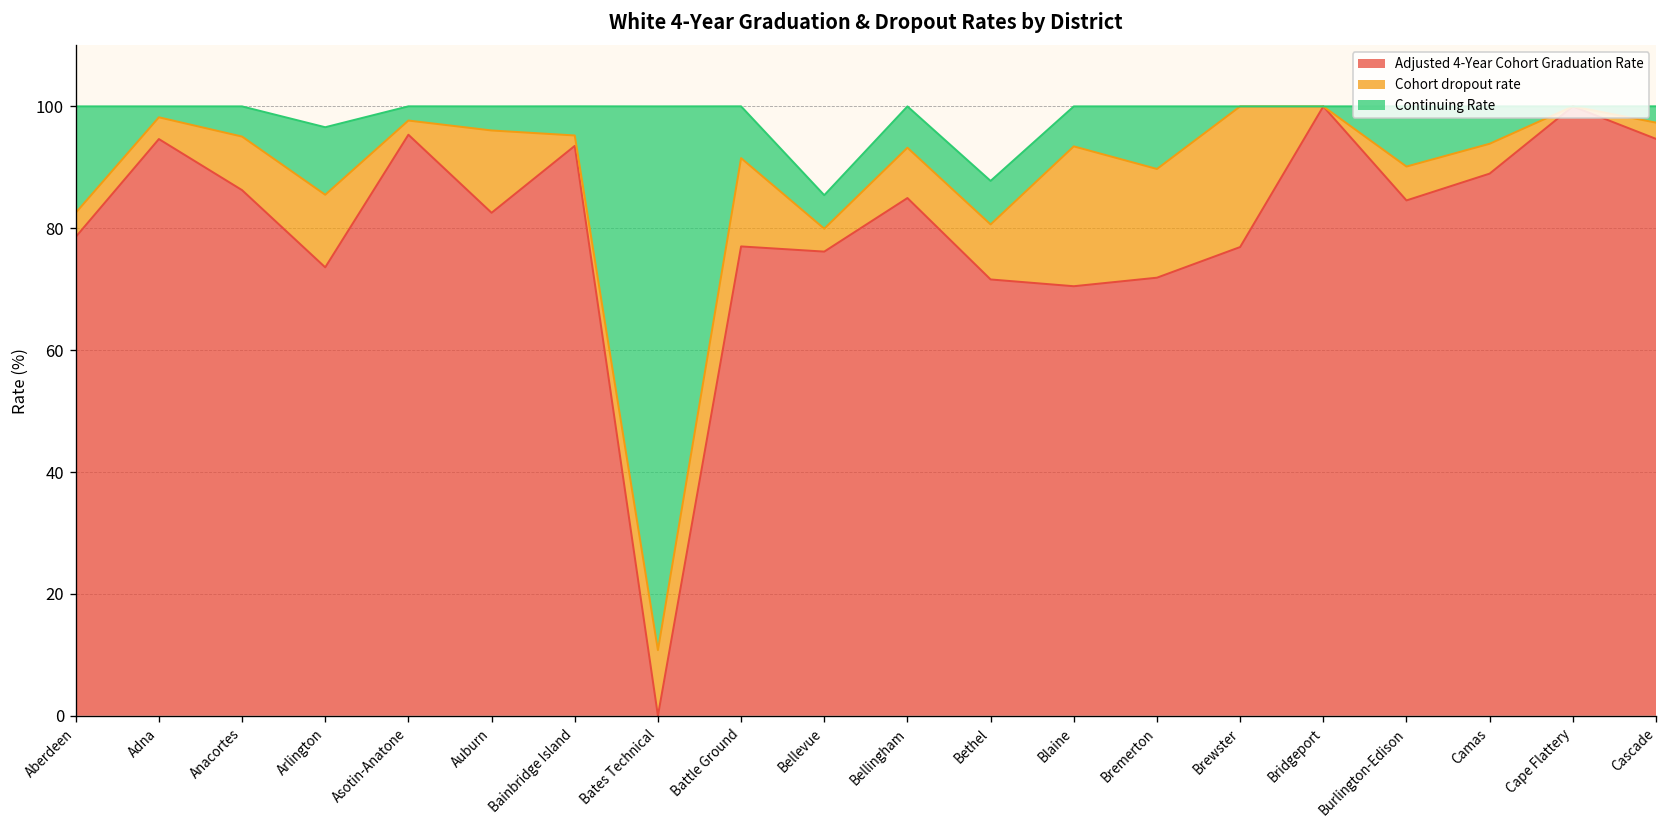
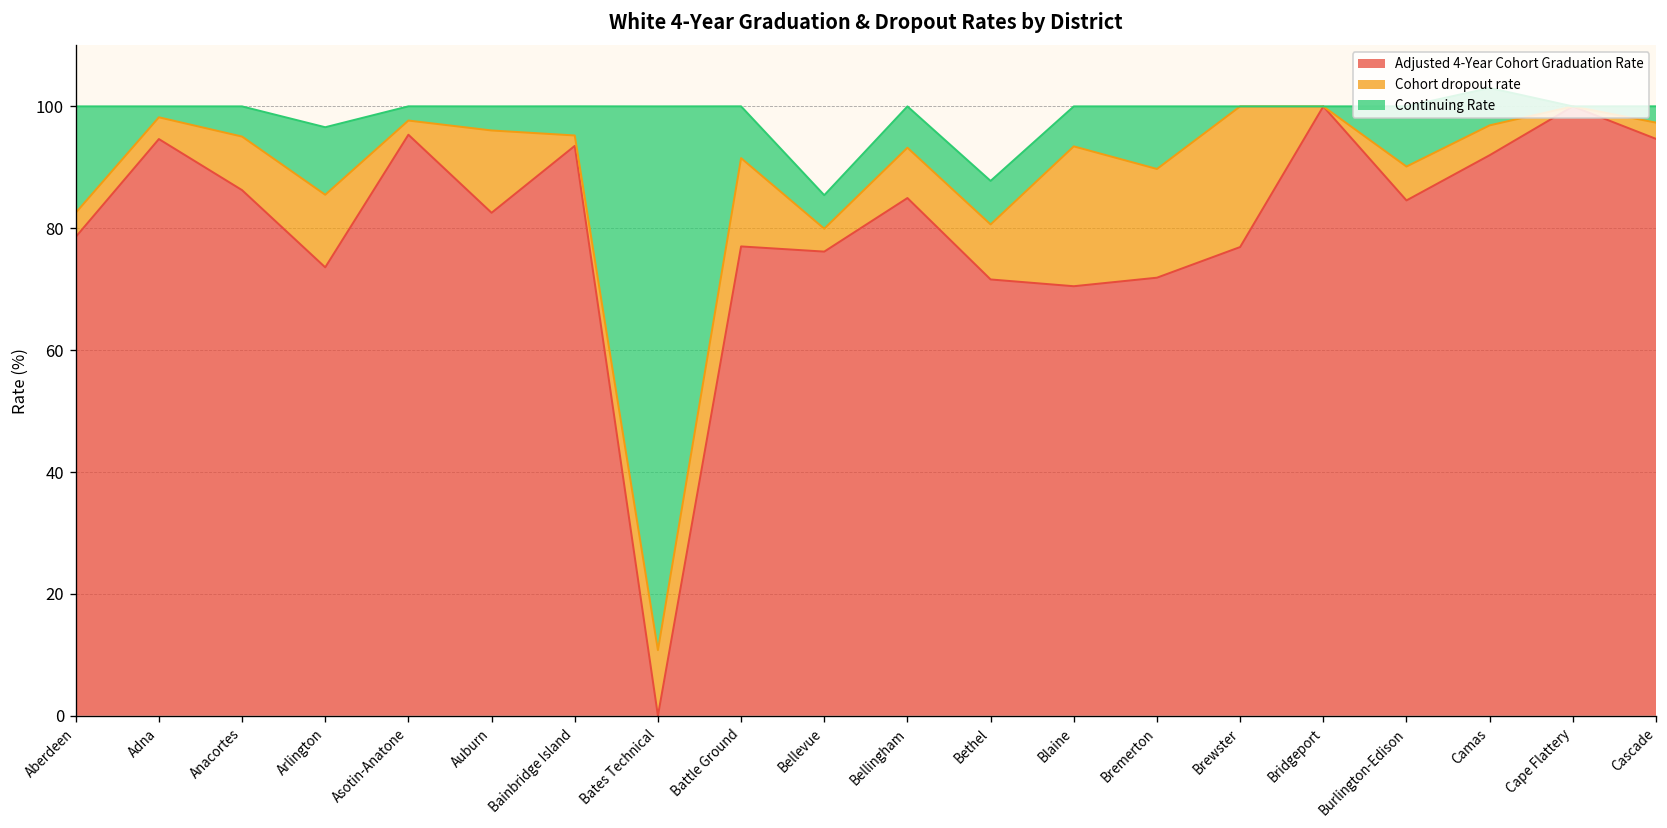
Adjusted 4-Year Cohort Graduation Rate, Camas: 89 -> 92
